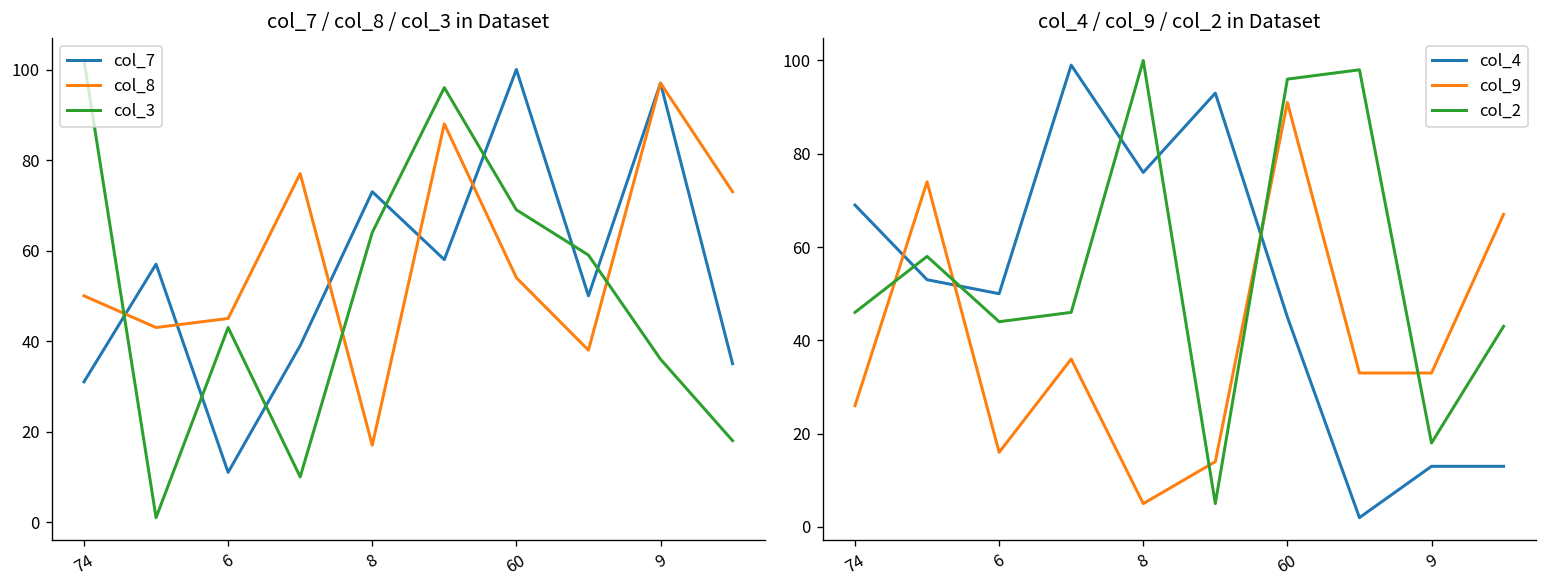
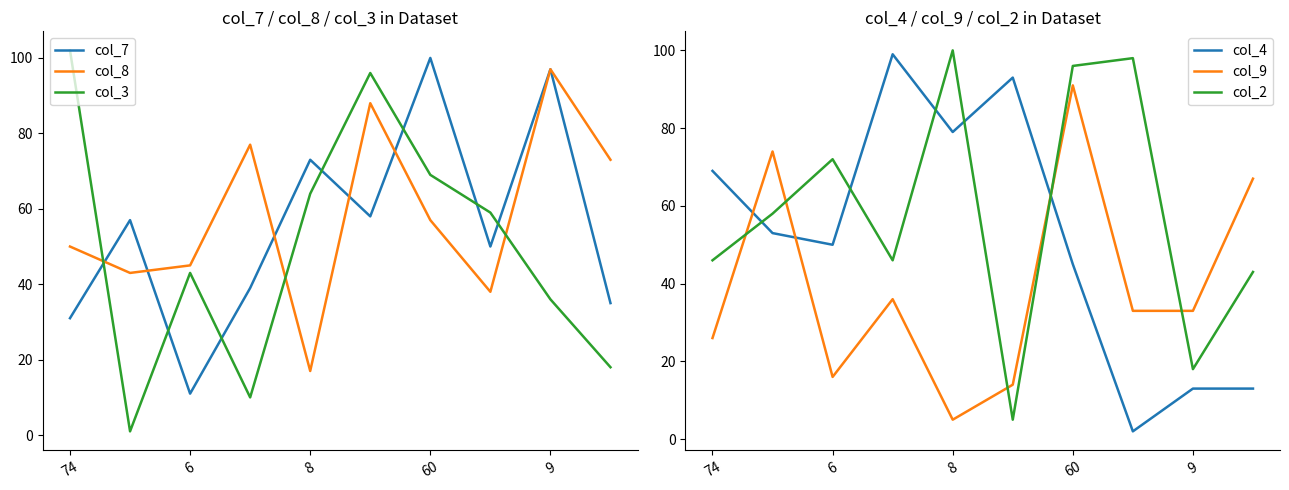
col_7 / col_8 / col_3 in Dataset, col_8, 60: 54 -> 57
col_4 / col_9 / col_2 in Dataset, col_2, 6: 44 -> 72
col_4 / col_9 / col_2 in Dataset, col_4, 8: 76 -> 79
